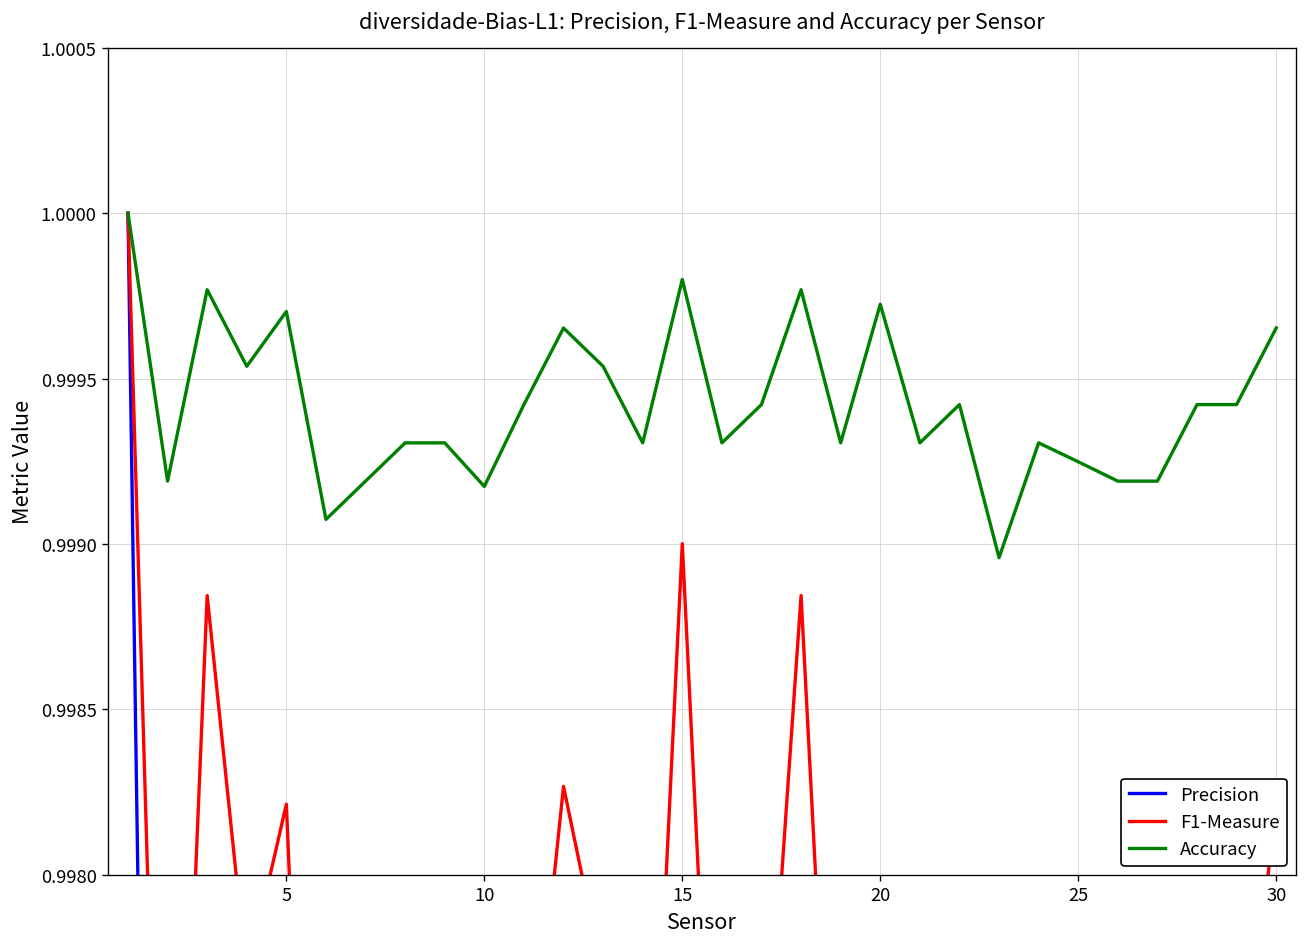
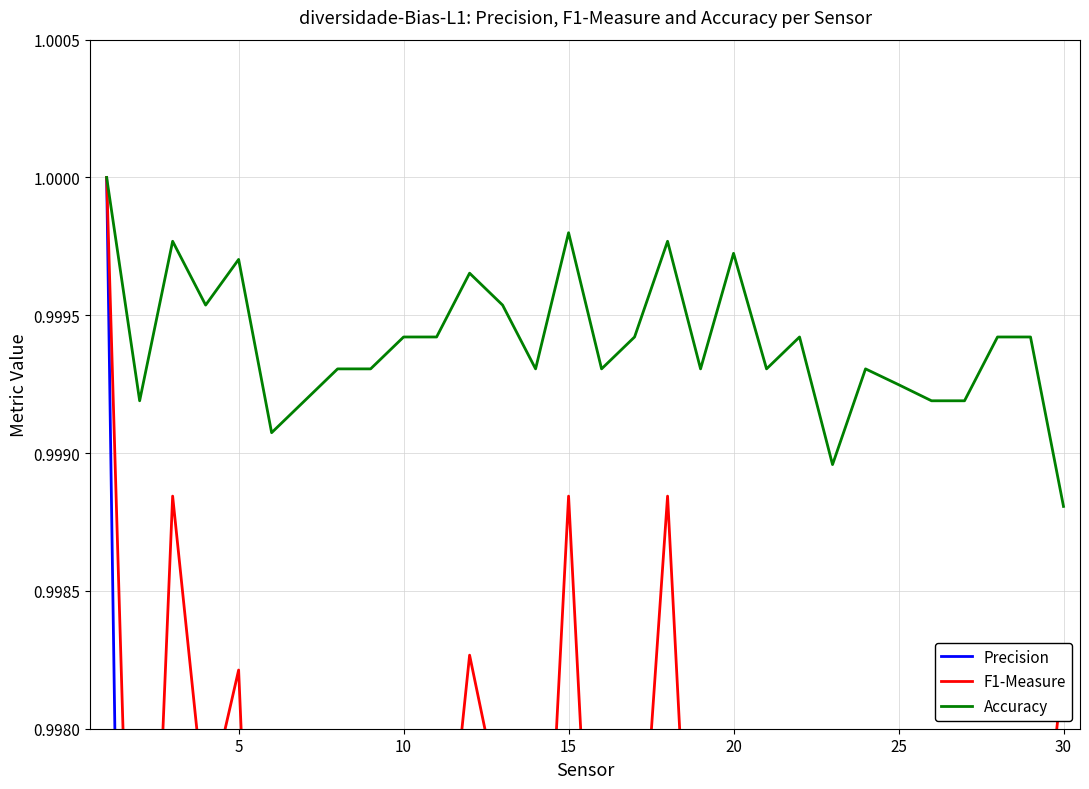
Accuracy, 10: 0.99917 -> 0.99942
F1-Measure, 15: 0.99900 -> 0.99884
Accuracy, 30: 0.99965 -> 0.99881
